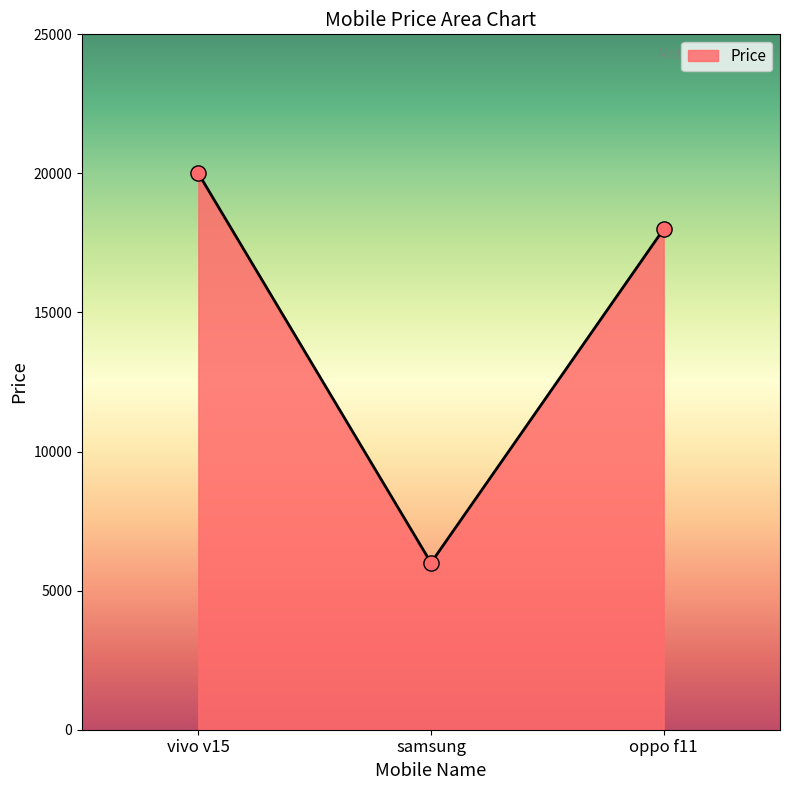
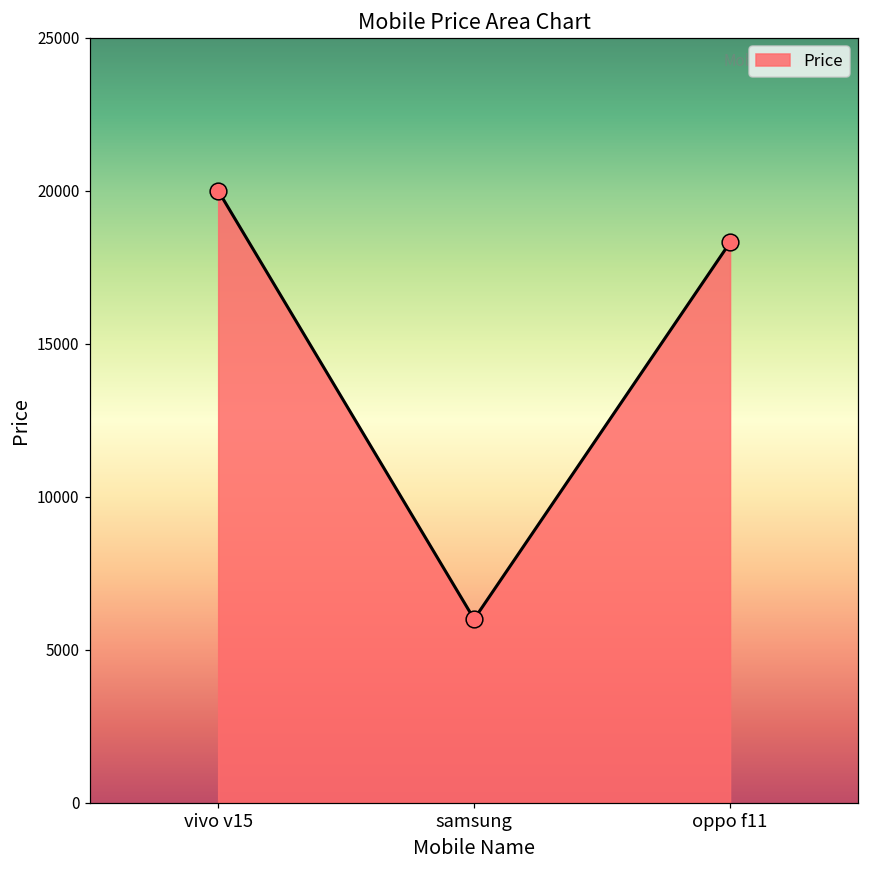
oppo f11: 18000 -> 18300
